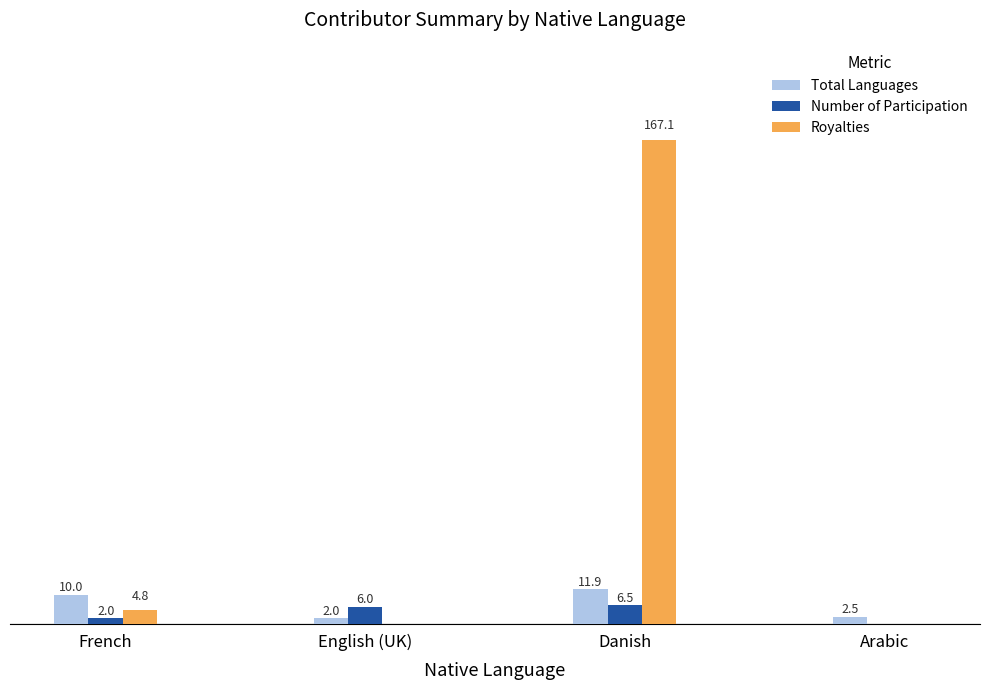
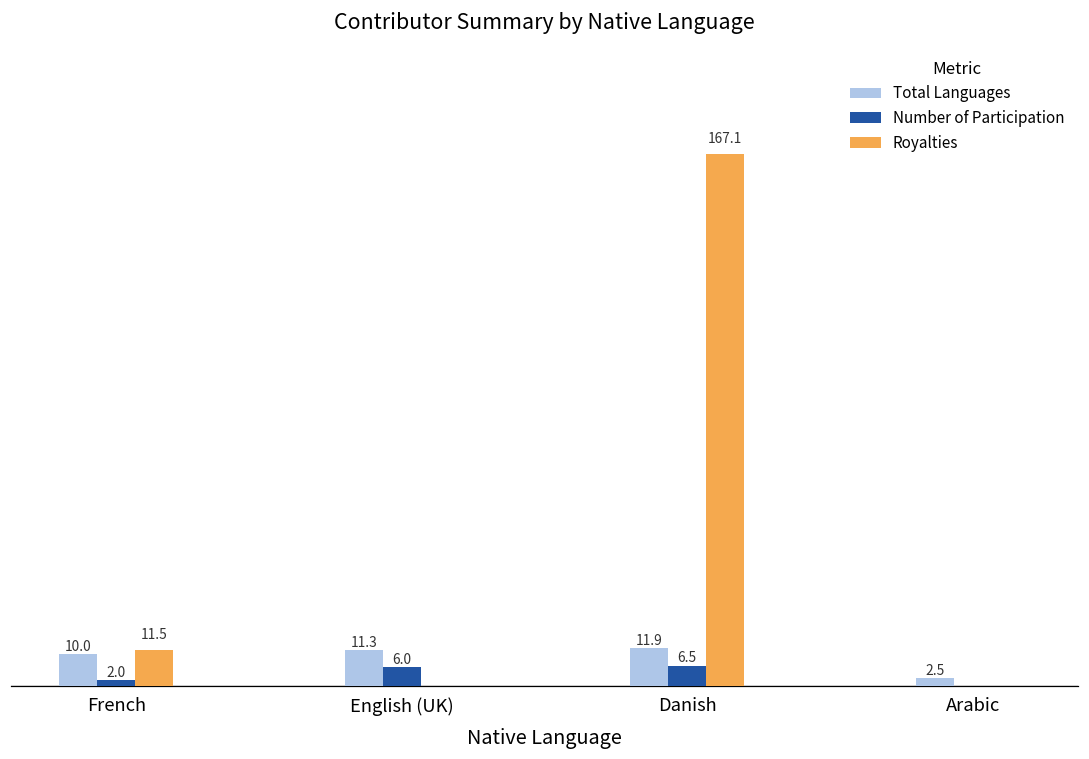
Royalties, French: 4.8 -> 11.5
Total Languages, English (UK): 2.0 -> 11.3
